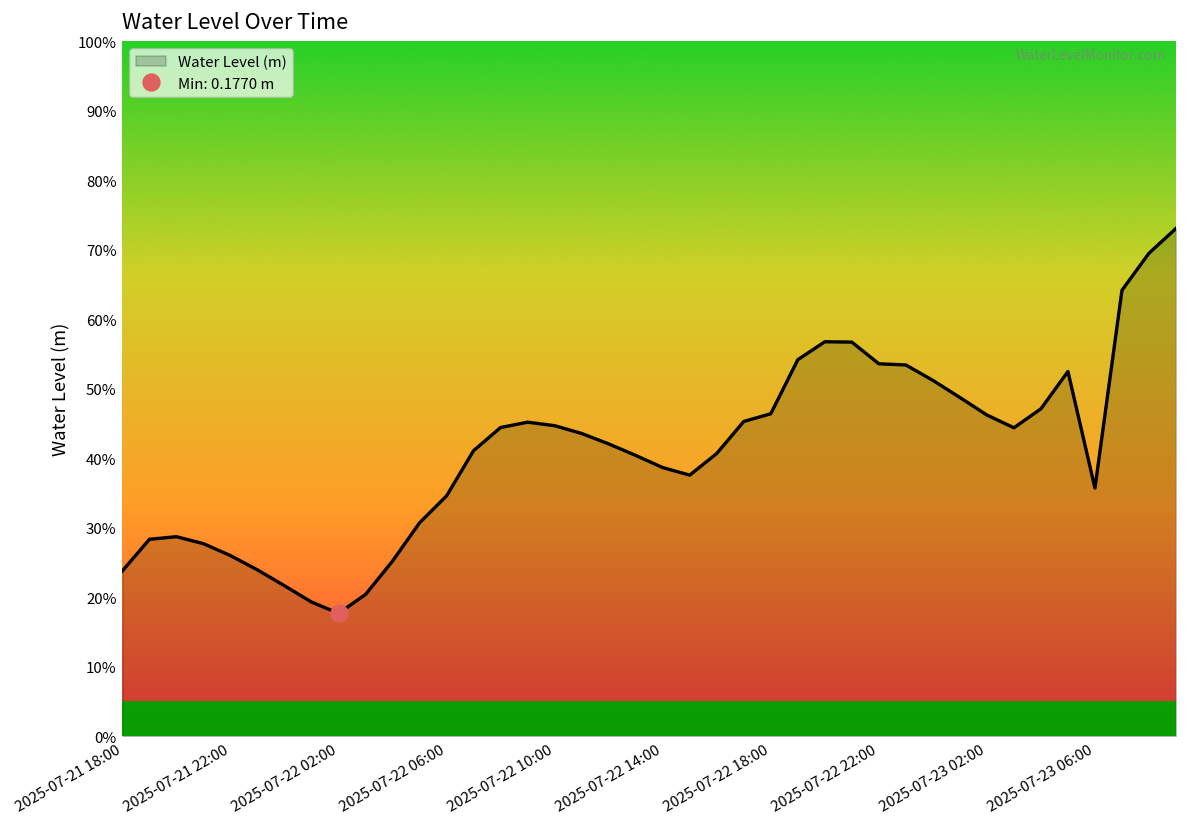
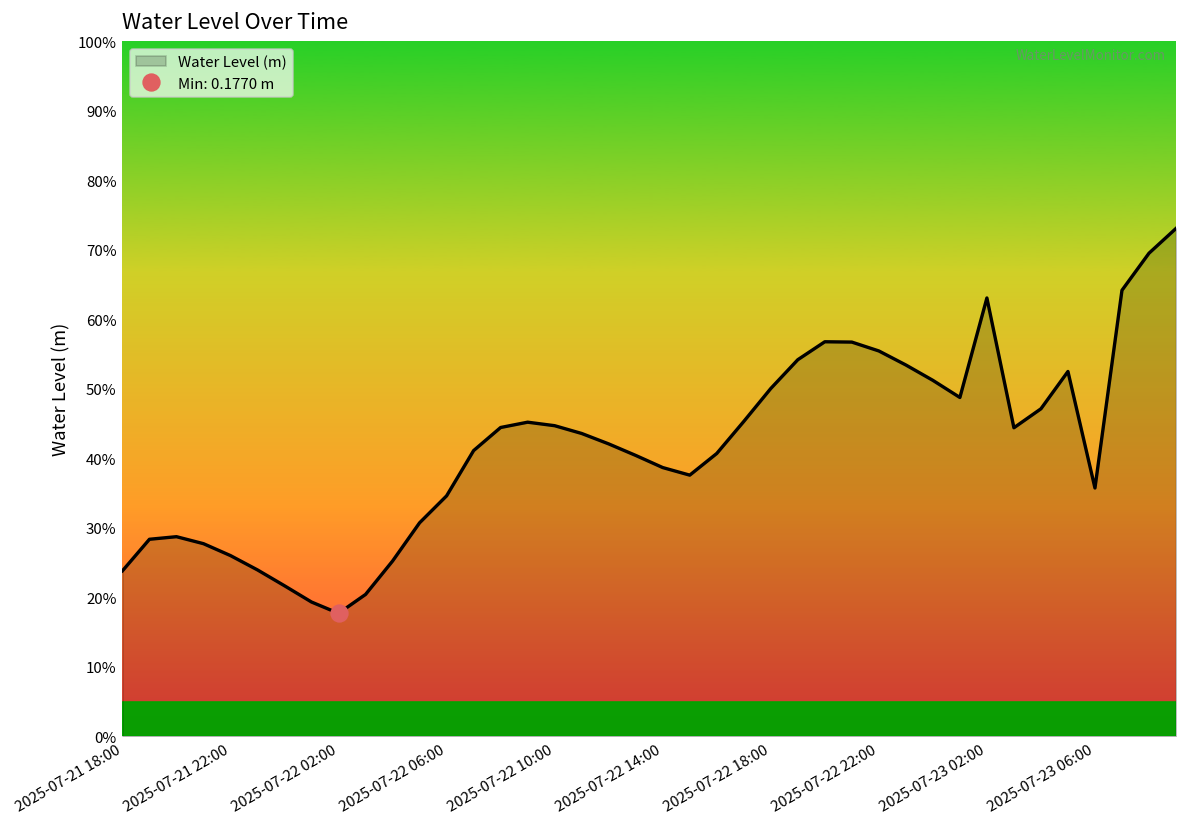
Water Level (m), 2025-07-22 18:00: 46% -> 50%
Water Level (m), 2025-07-22 22:00: 54% -> 55%
Water Level (m), 2025-07-23 02:00: 46% -> 63%
